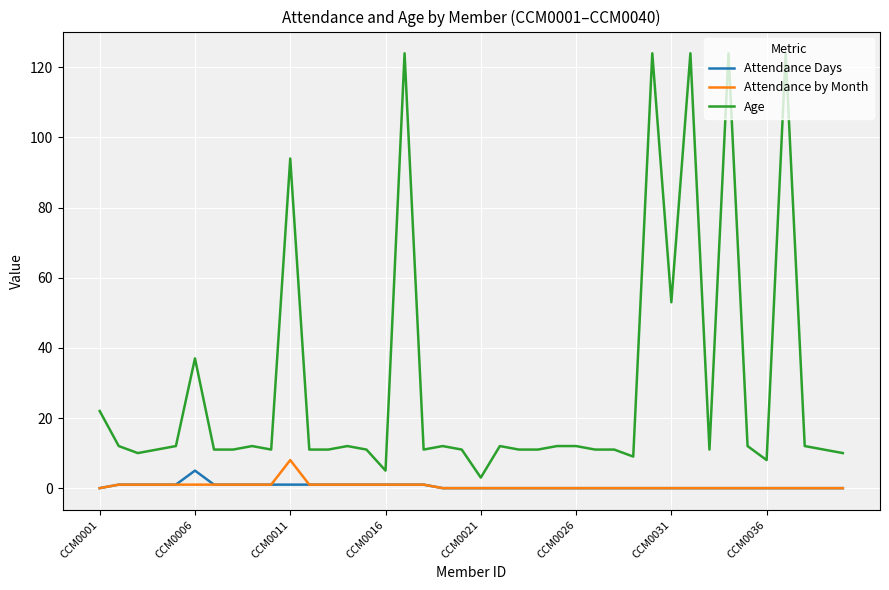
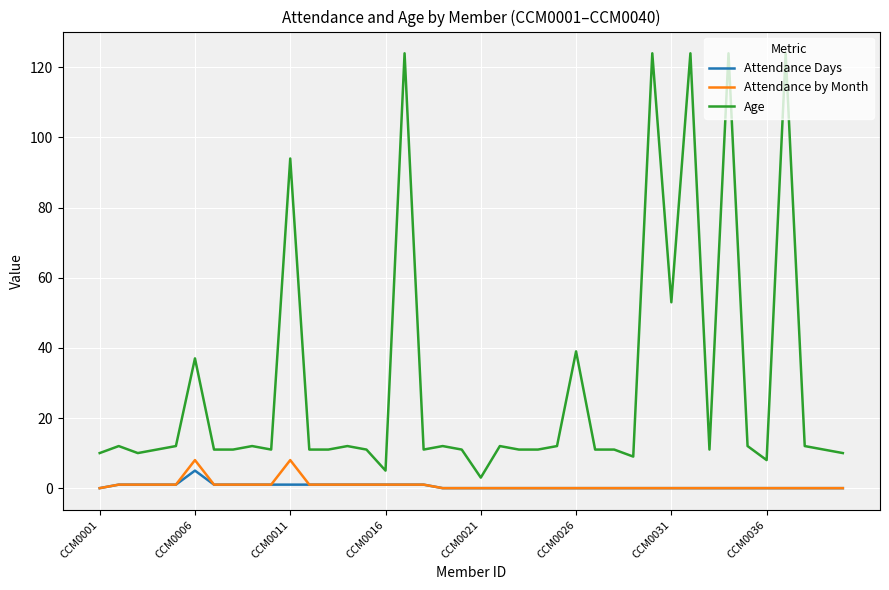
Age, CCM0001: 22 -> 10
Attendance by Month, CCM0006: 1 -> 8
Age, CCM0026: 12 -> 39
